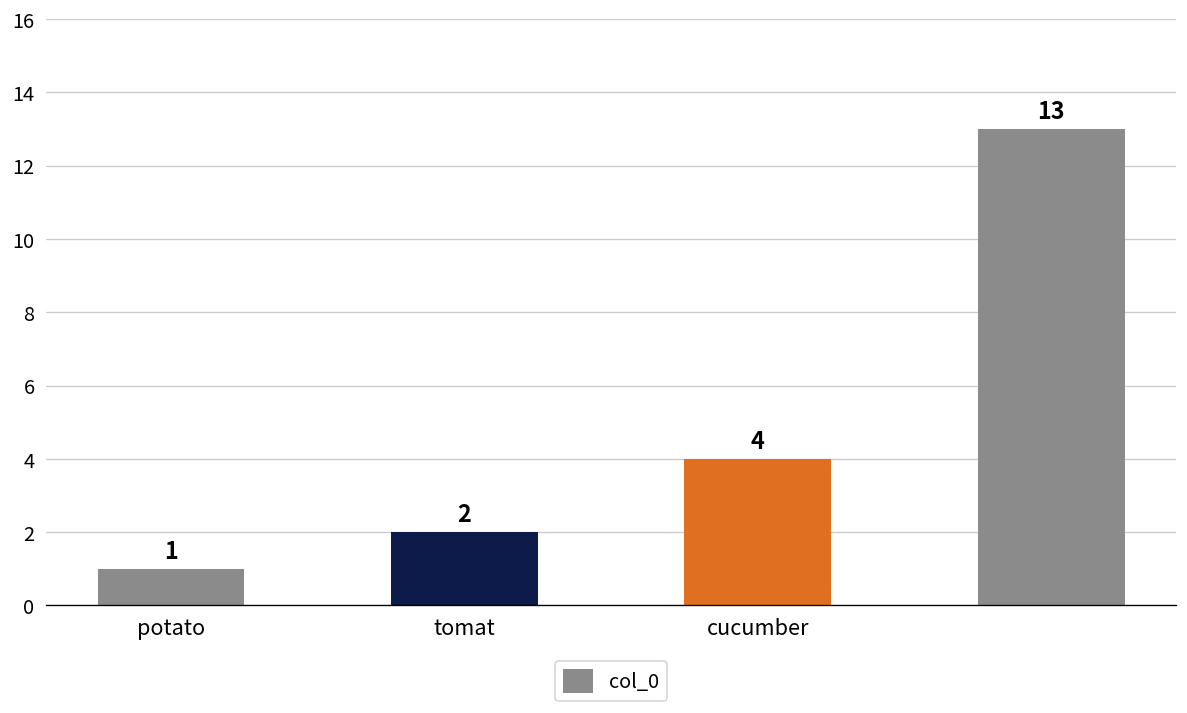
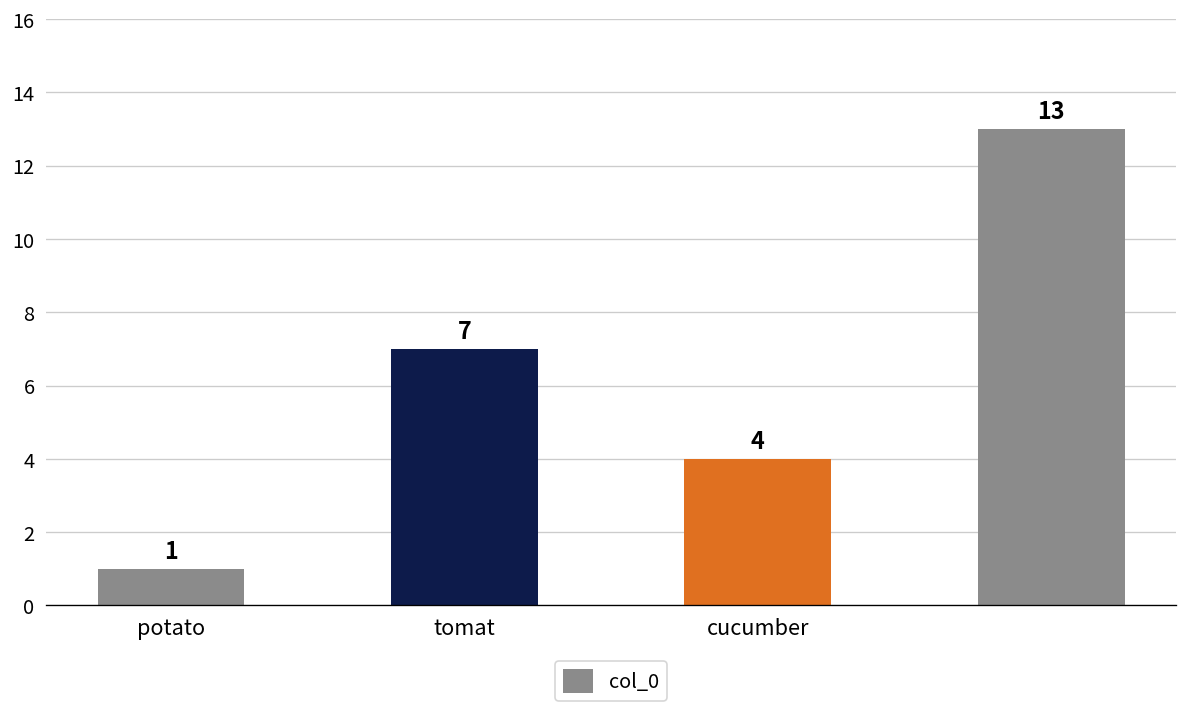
tomat: 2 -> 7
